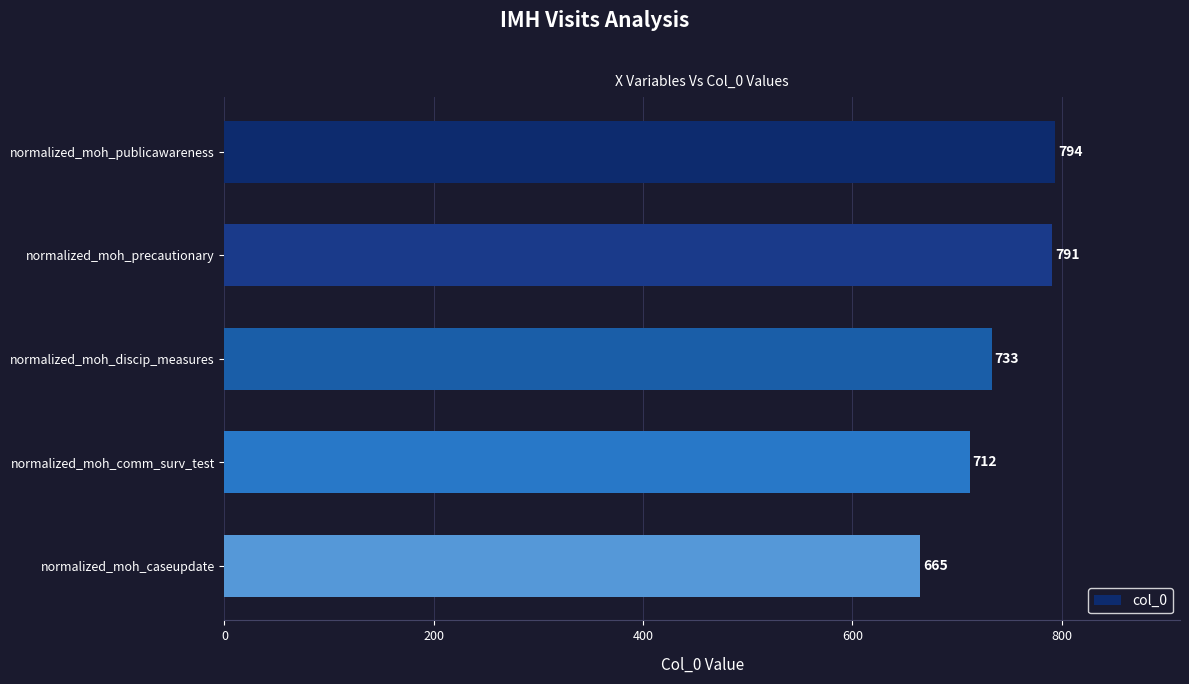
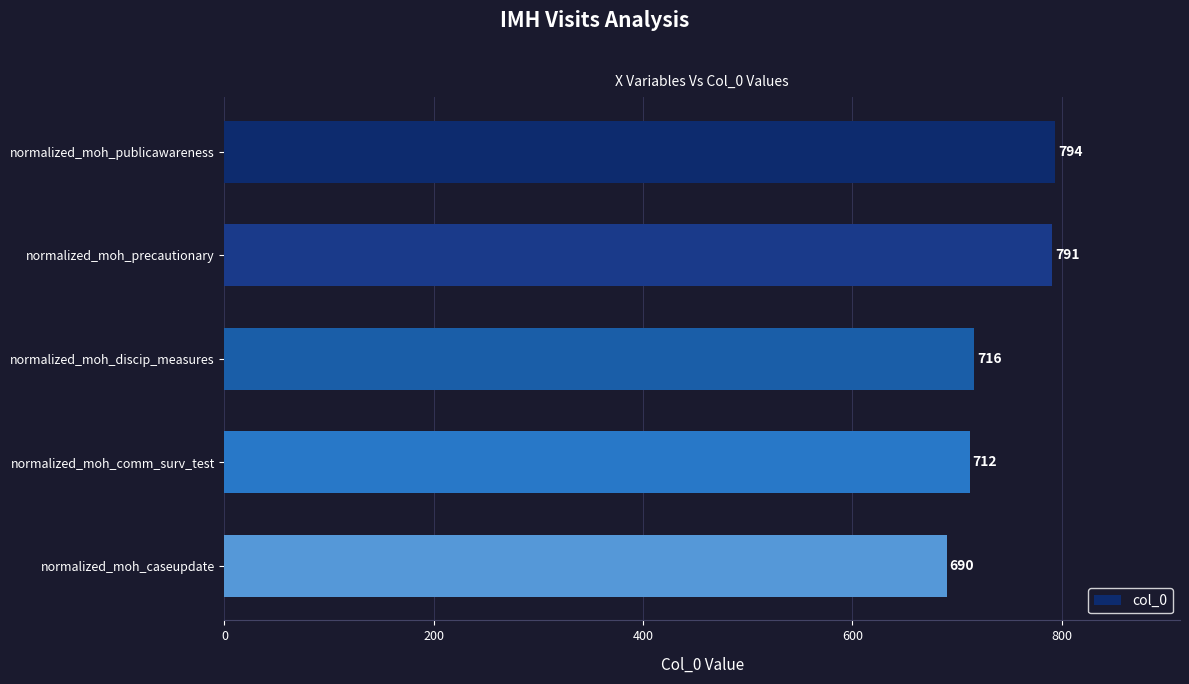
normalized_moh_discip_measures: 733 -> 716
normalized_moh_caseupdate: 665 -> 690
